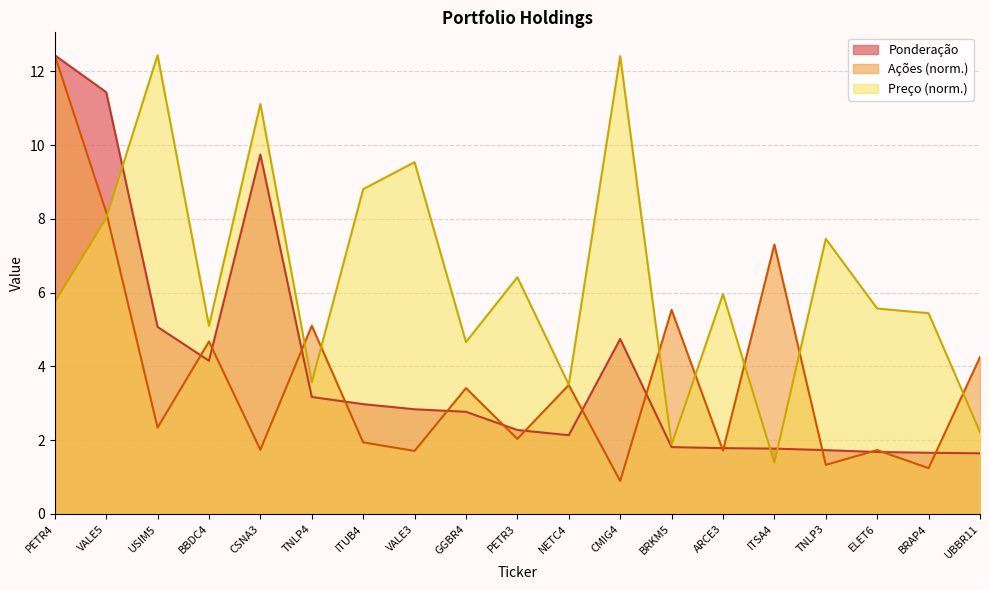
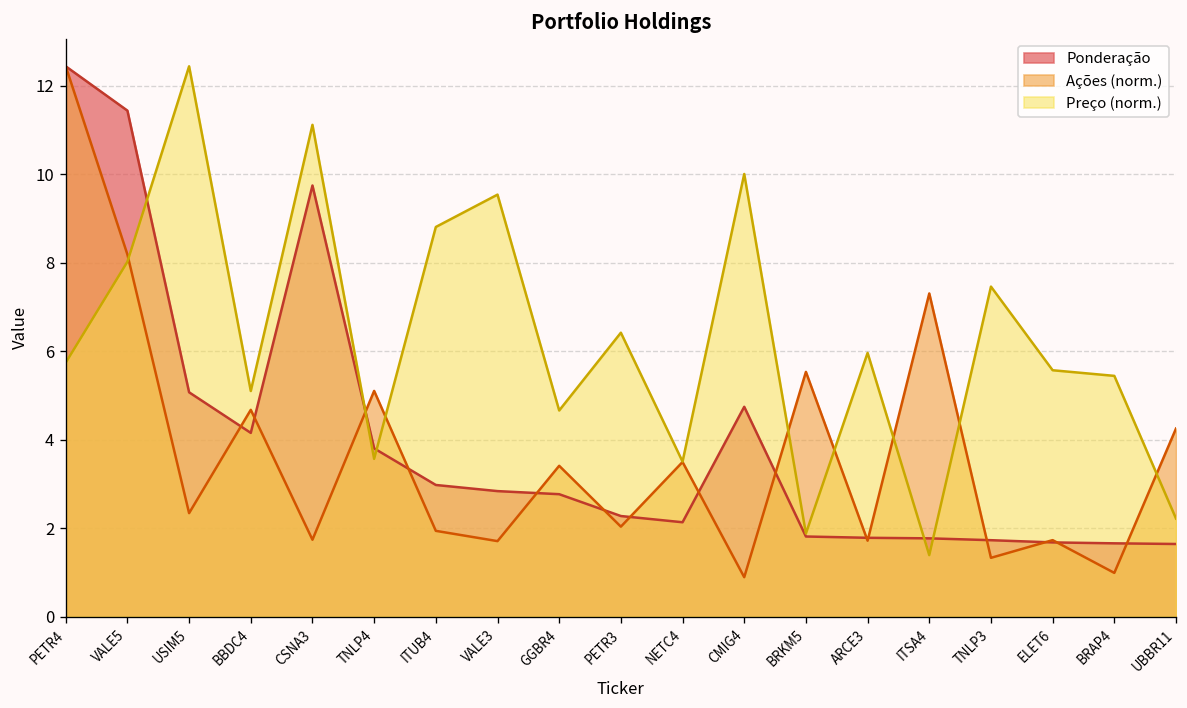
Ponderação, TNLP4: 3.2 -> 3.8
Preço (norm.), CMIG4: 12.4 -> 10.0
Ações (norm.), BRAP4: 1.2 -> 1.0
